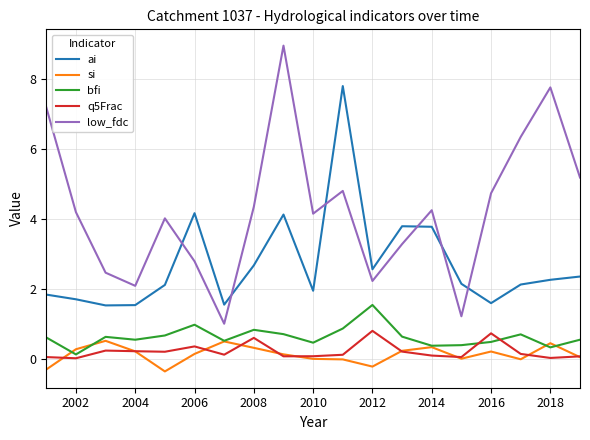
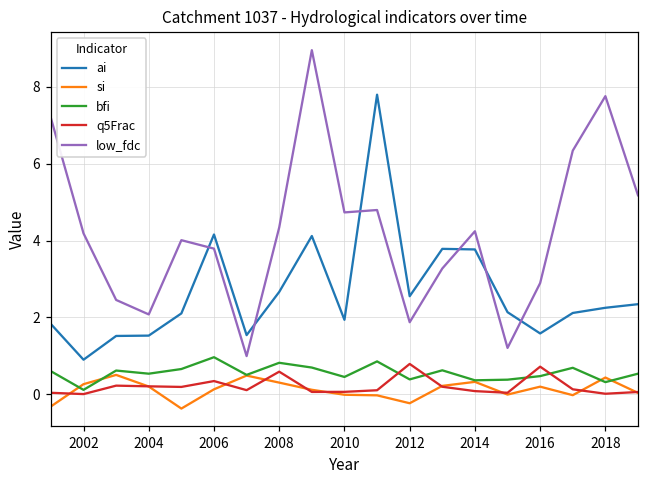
ai, 2002: 1.7 -> 0.9
low_fdc, 2006: 2.8 -> 3.8
low_fdc, 2010: 4.1 -> 4.7
bfi, 2012: 1.5 -> 0.4
low_fdc, 2012: 2.2 -> 1.9
low_fdc, 2016: 4.7 -> 2.9
